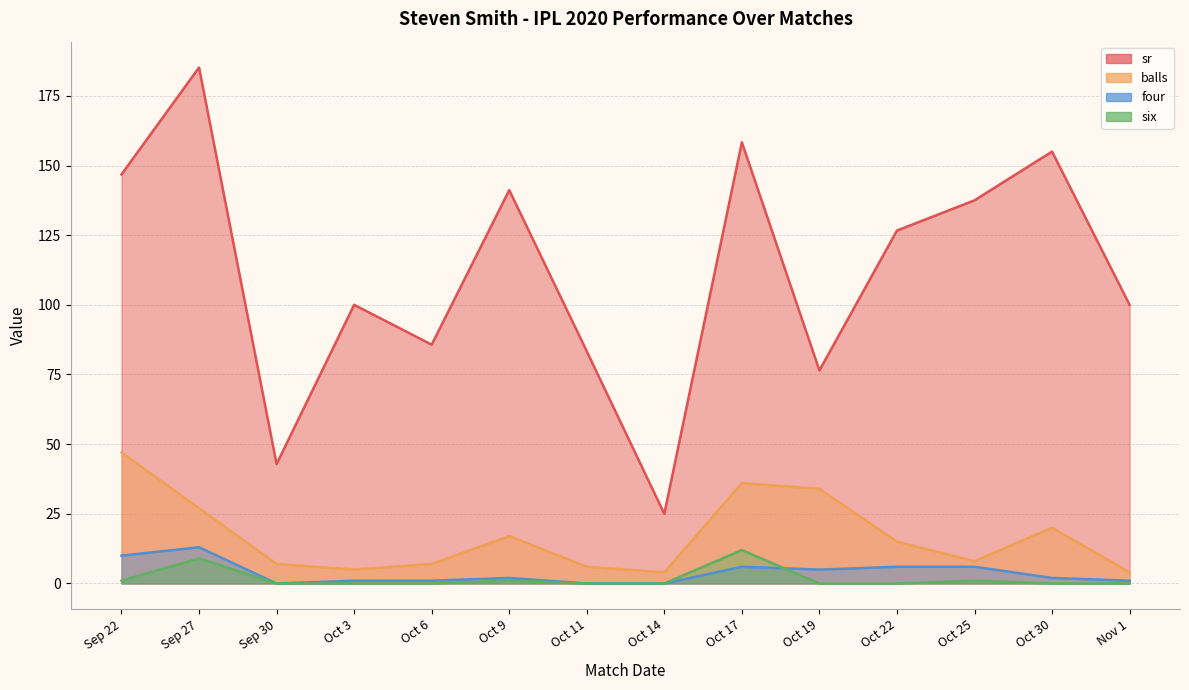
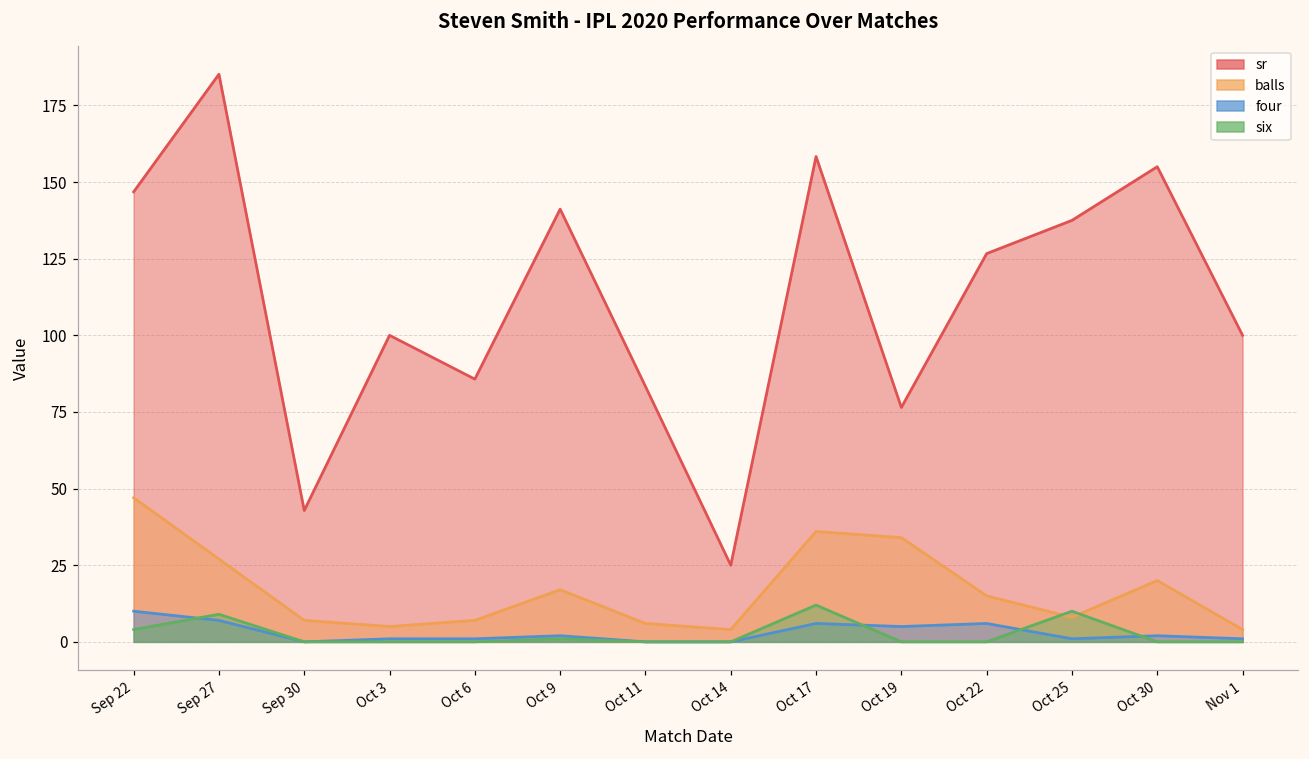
six, Sep 22: 1 -> 4
four, Sep 27: 13 -> 7
four, Oct 25: 6 -> 1
six, Oct 25: 1 -> 10
